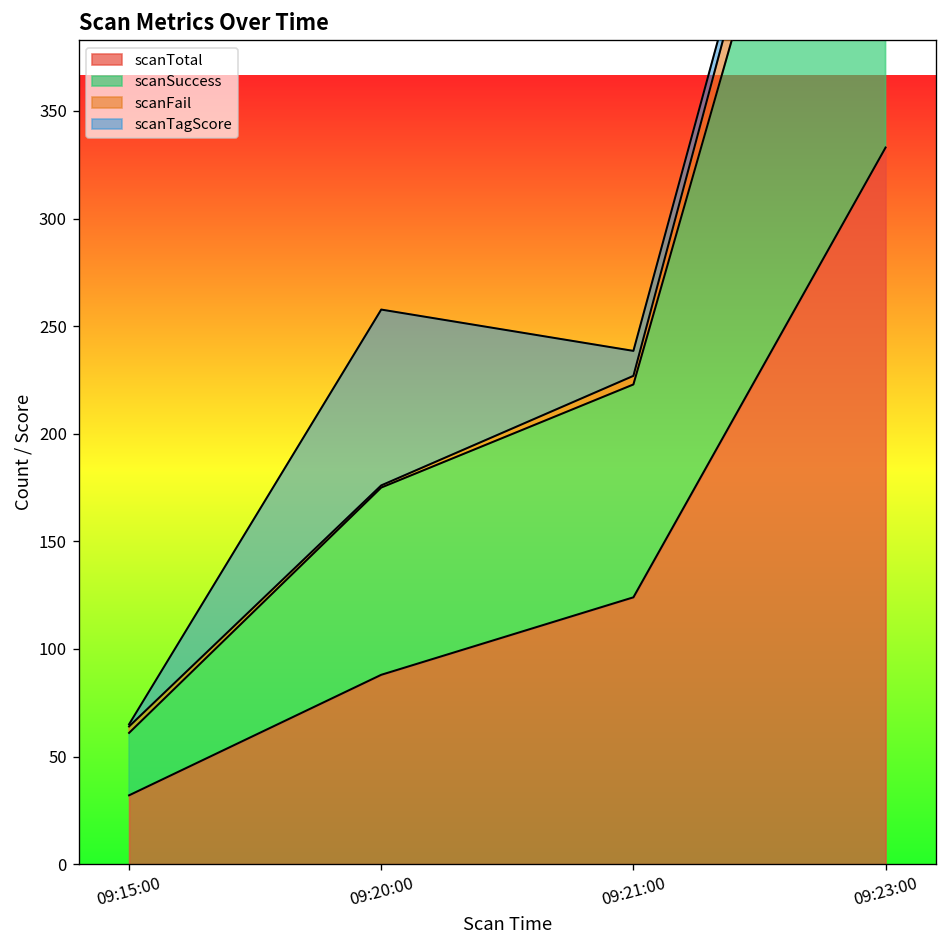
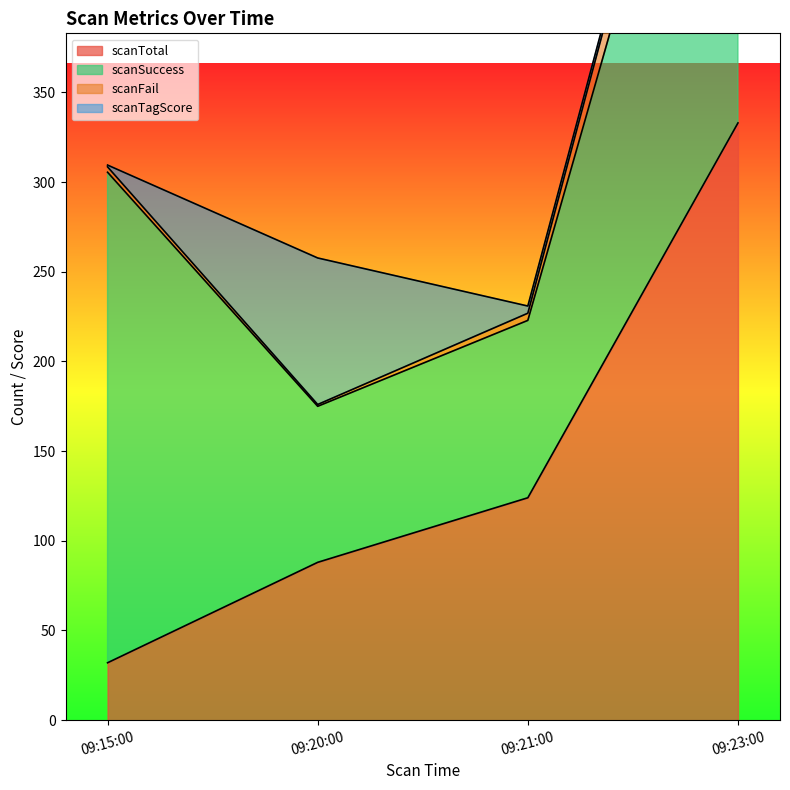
scanSuccess, 09:15:00: 29 -> 274
scanTagScore, 09:21:00: 12 -> 4
